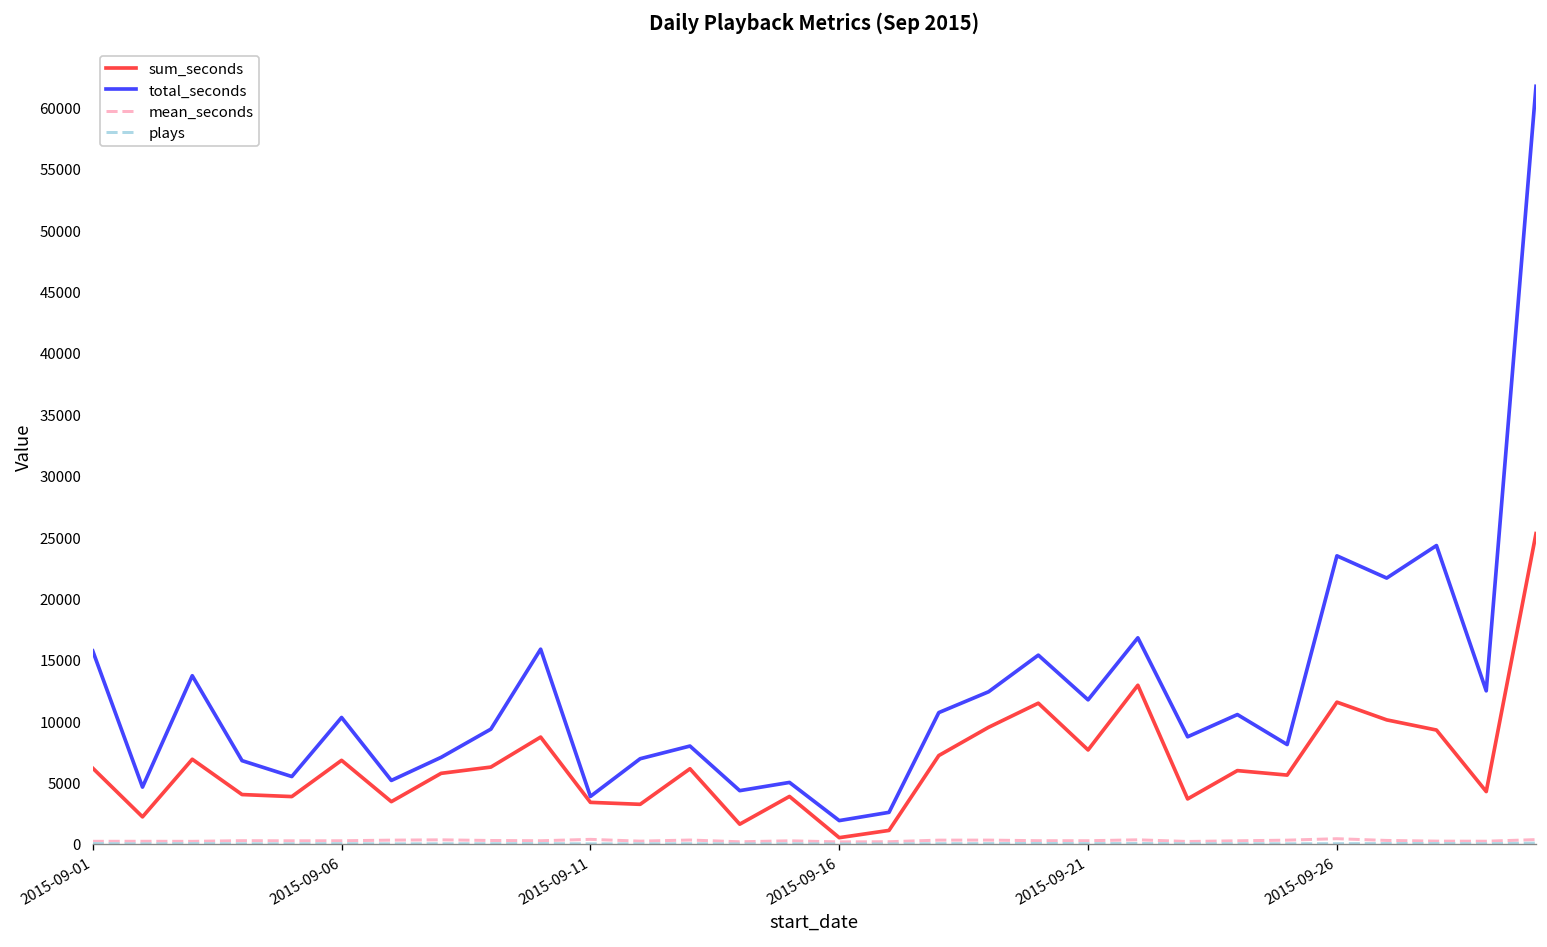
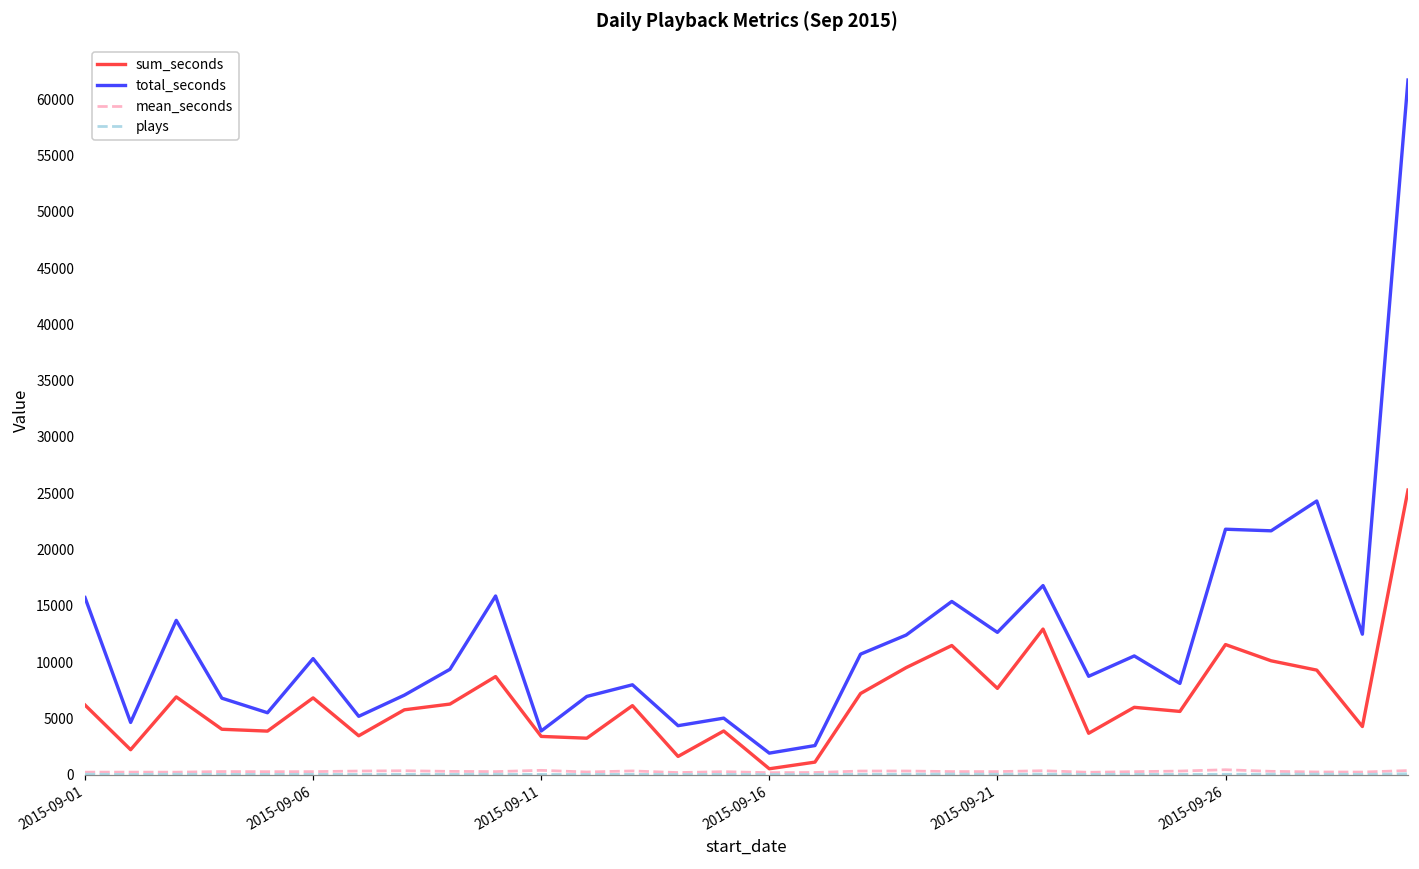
total_seconds, 2015-09-21: 11700 -> 12600
total_seconds, 2015-09-26: 23500 -> 21800
